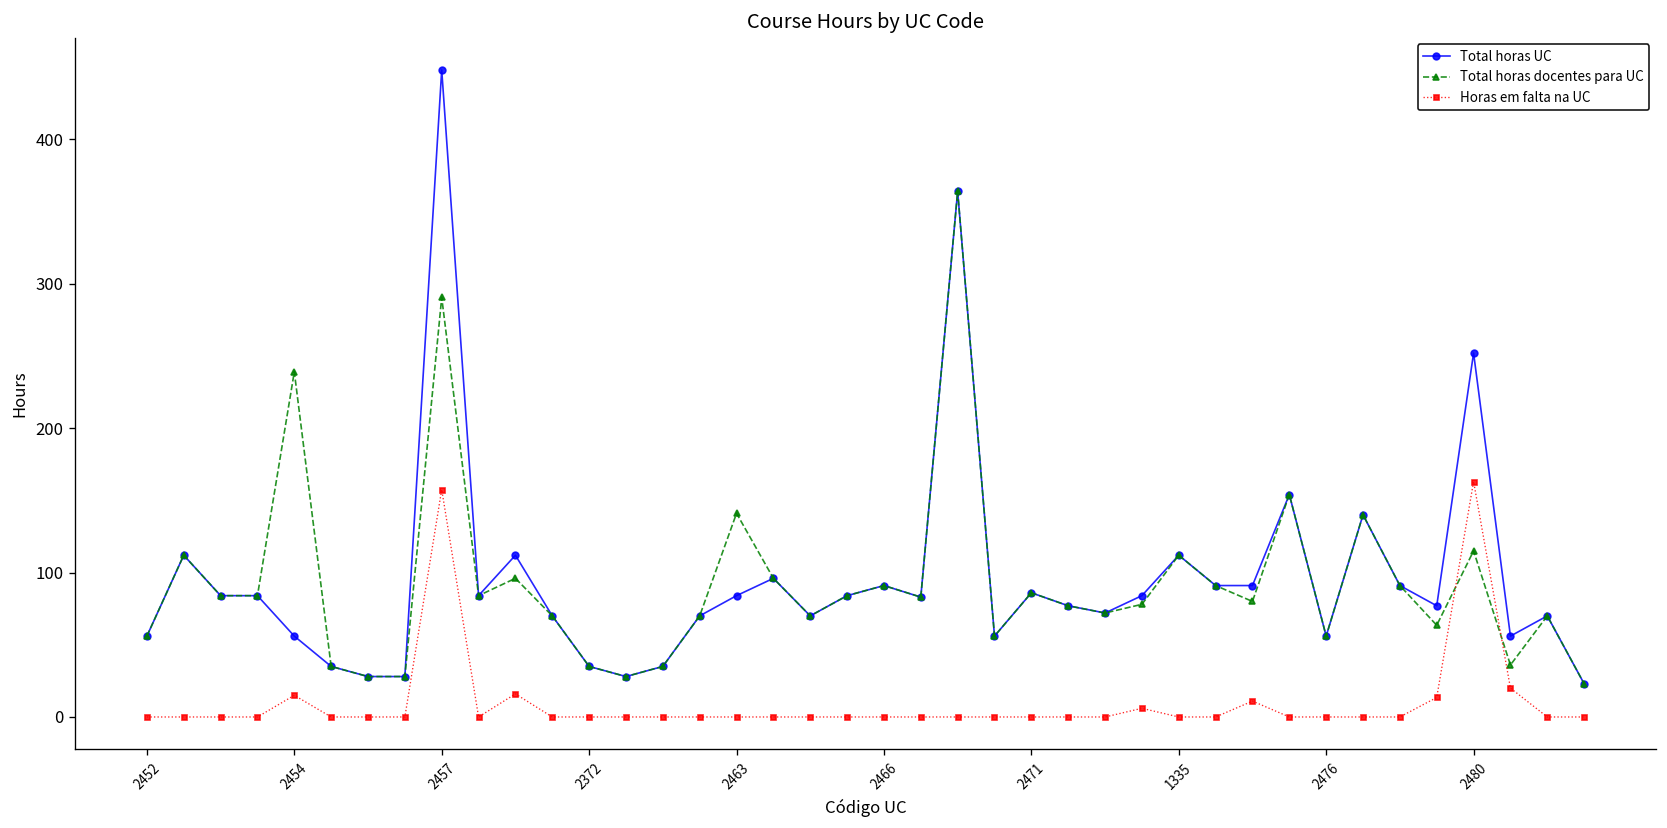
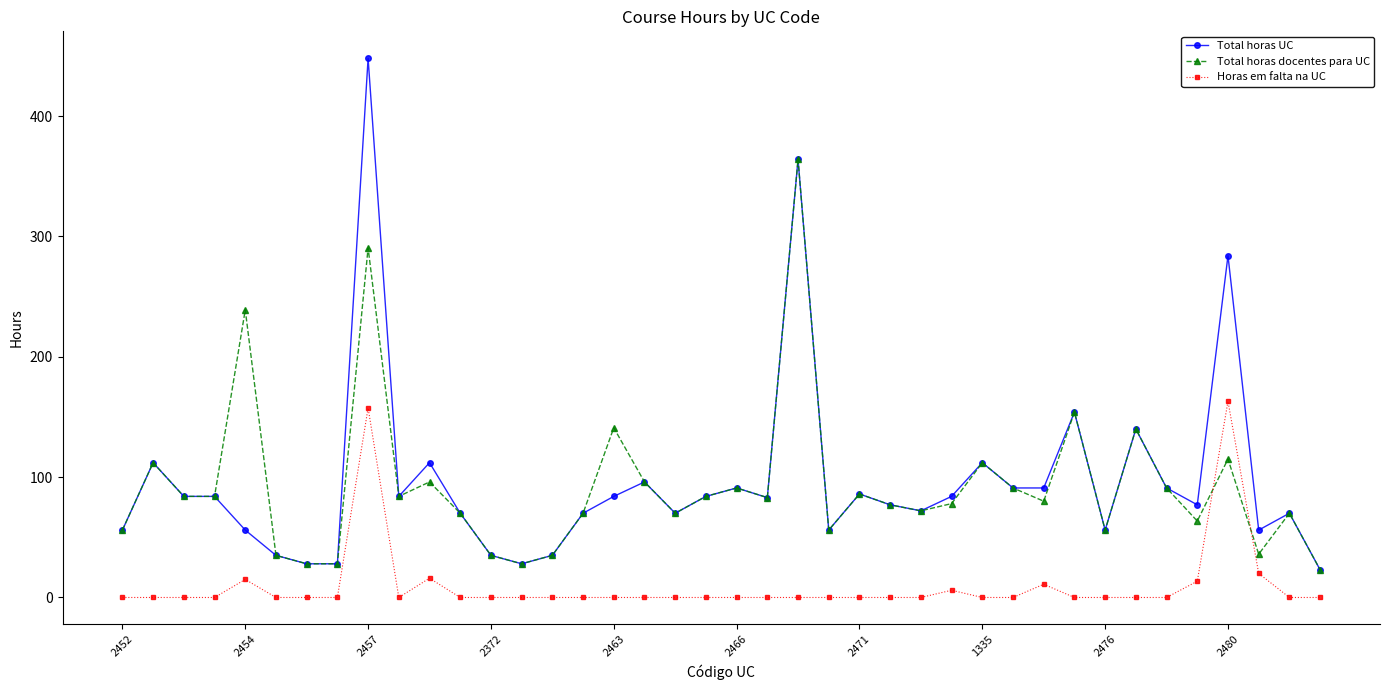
Total horas UC, 2480: 252 -> 284
